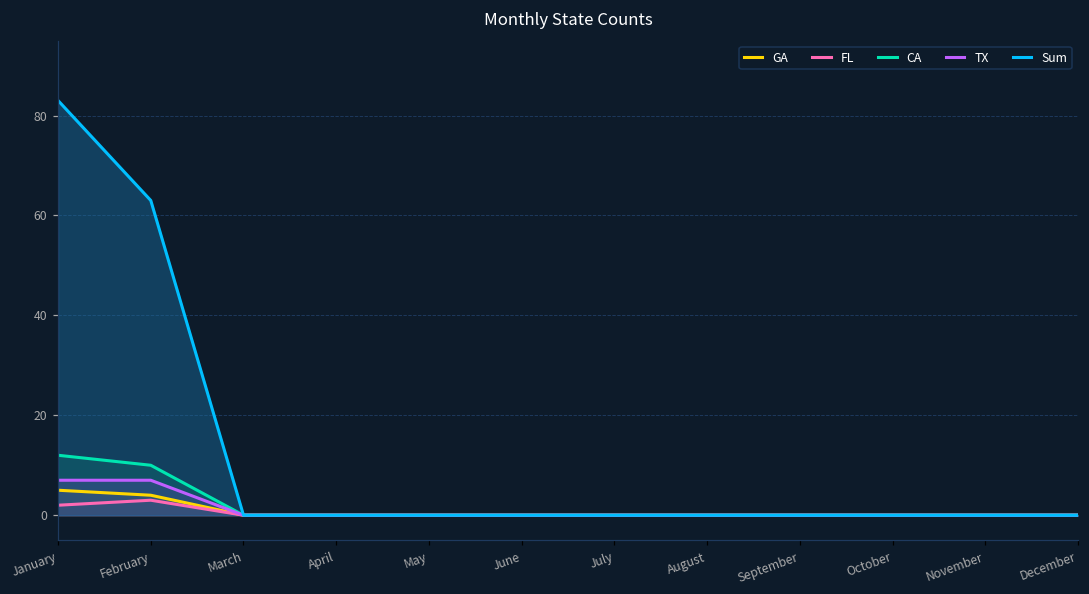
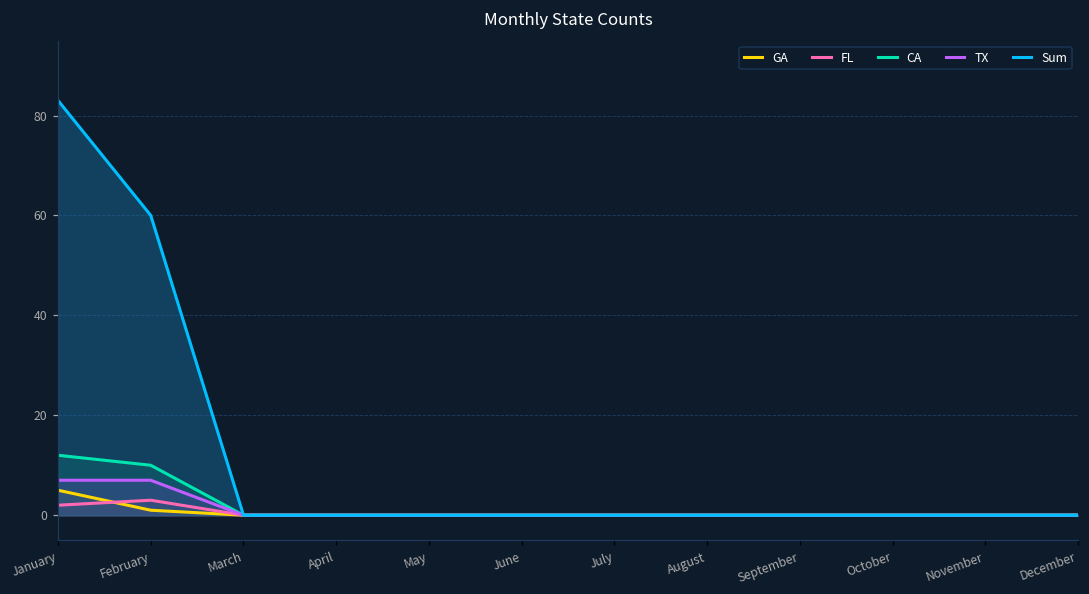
GA, February: 4 -> 1
Sum, February: 63 -> 60
